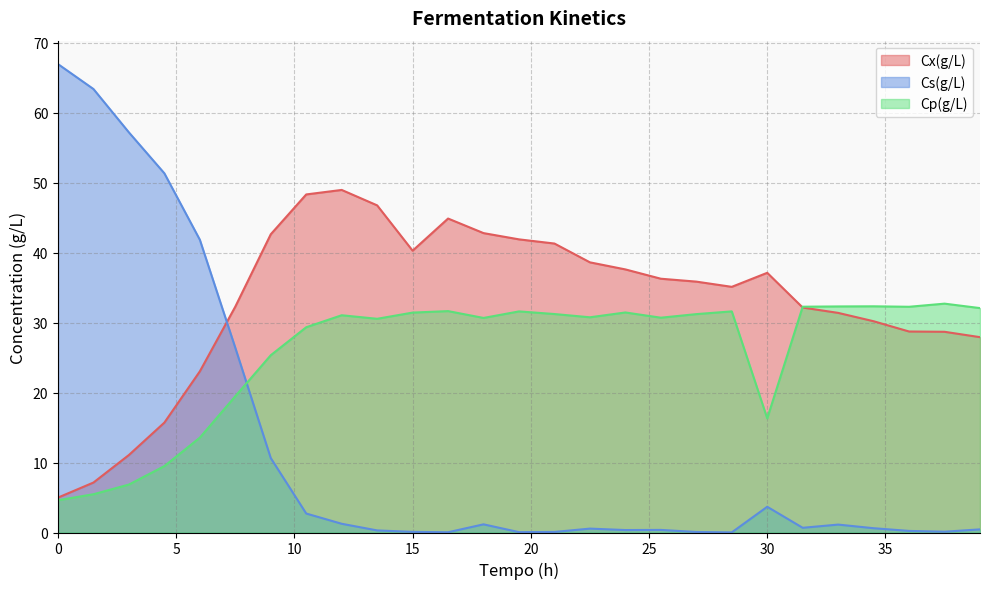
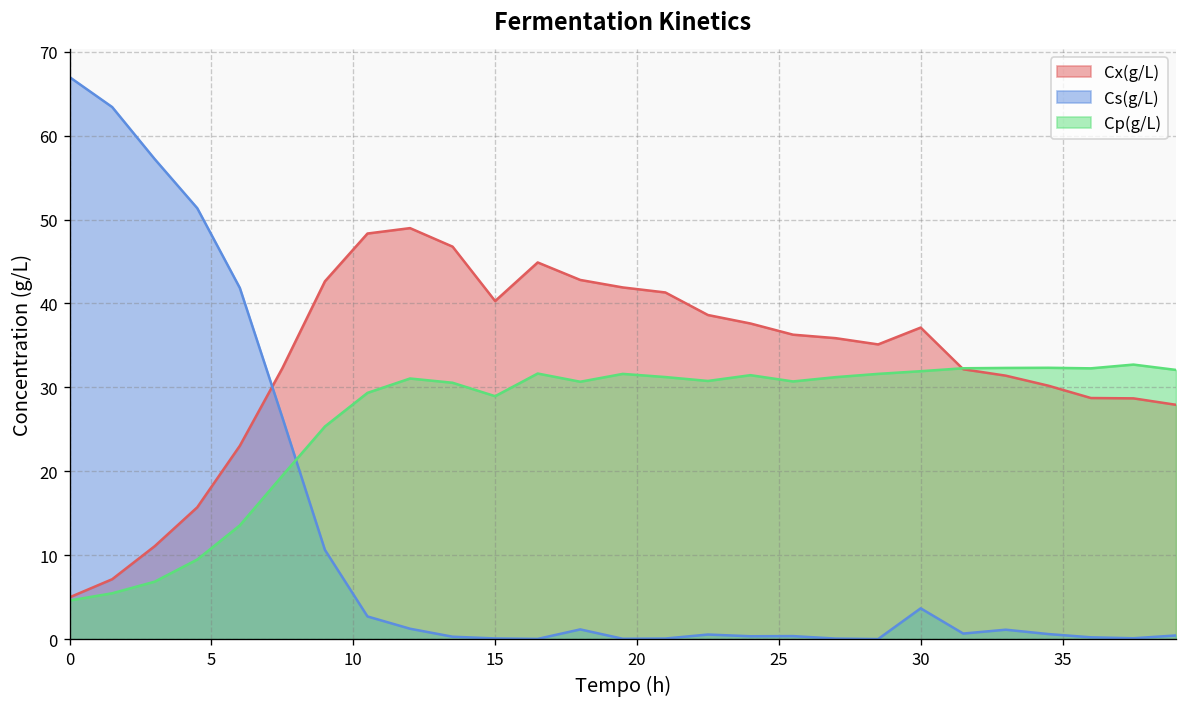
Cp(g/L), 15: 31 -> 29
Cp(g/L), 30: 16 -> 32
